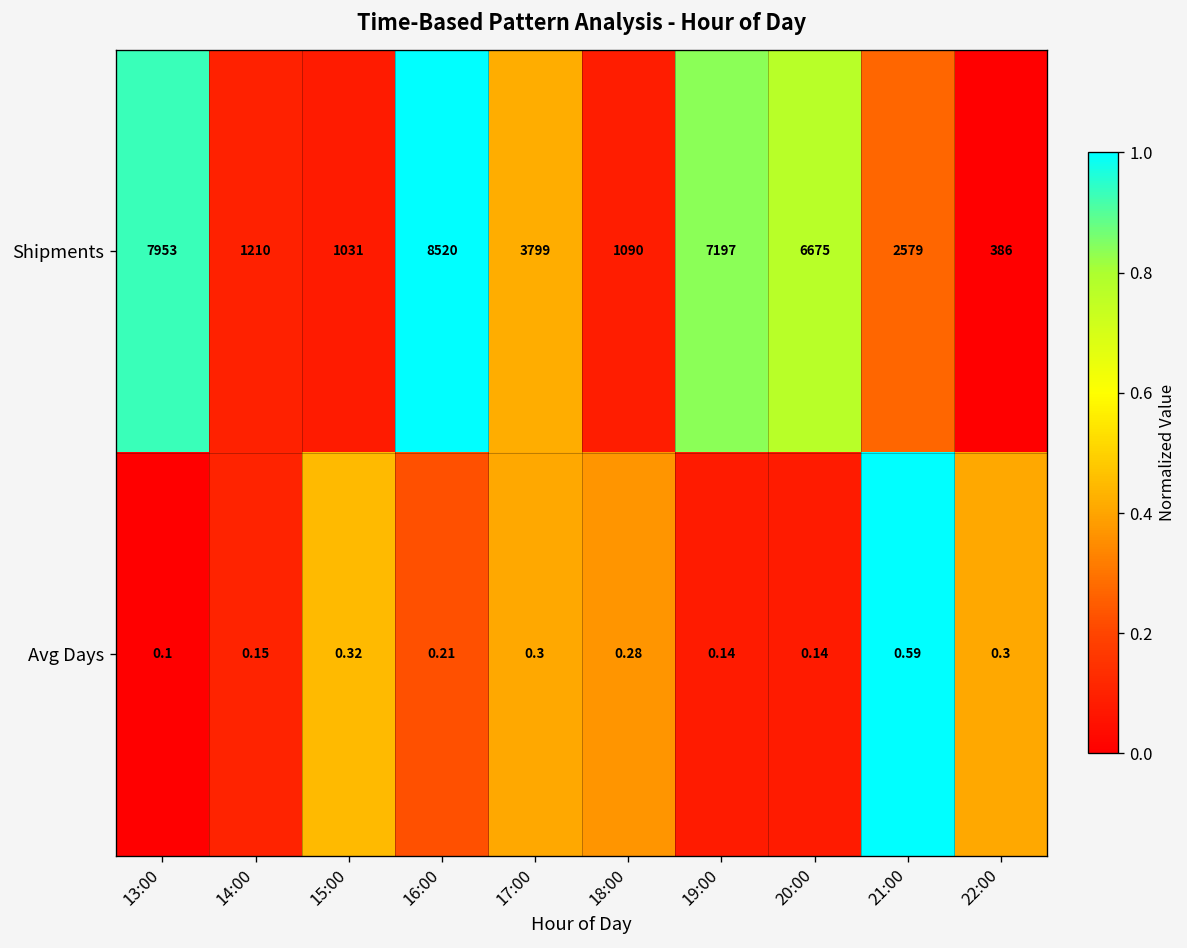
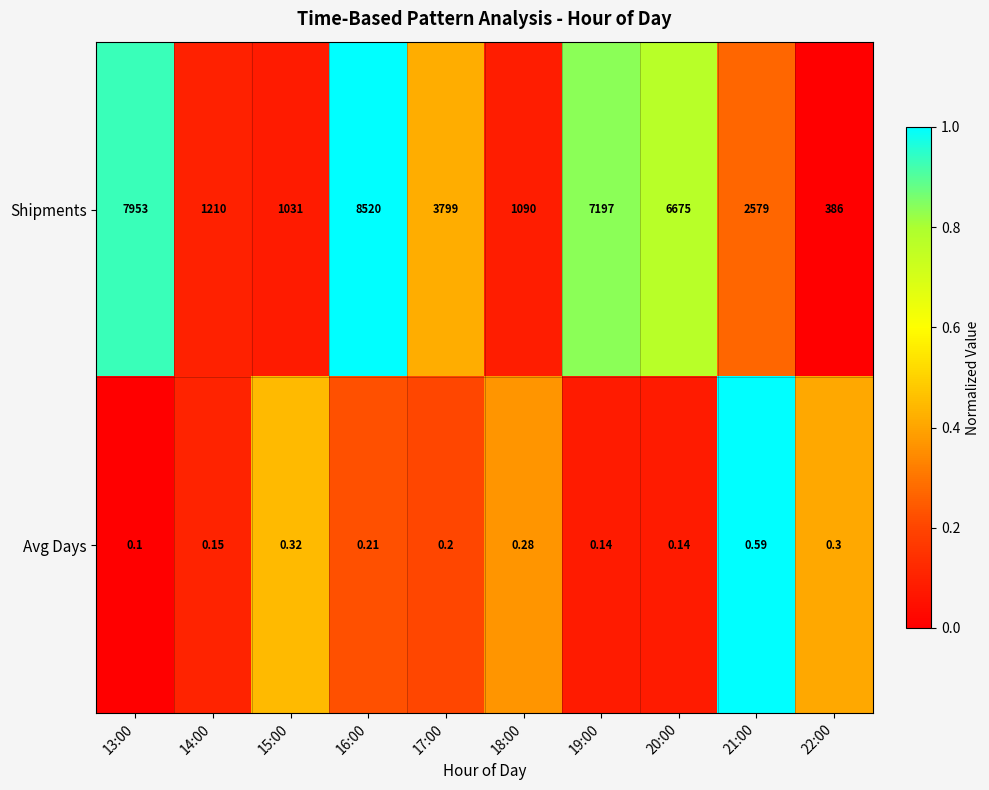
Avg Days, 17:00: 0.3 -> 0.2
